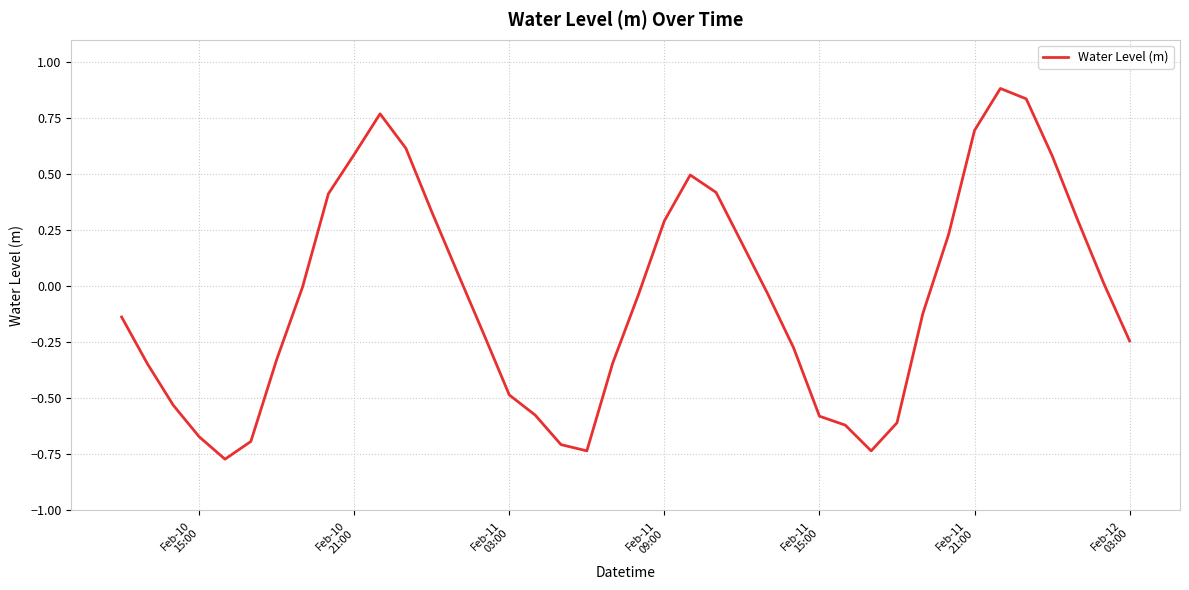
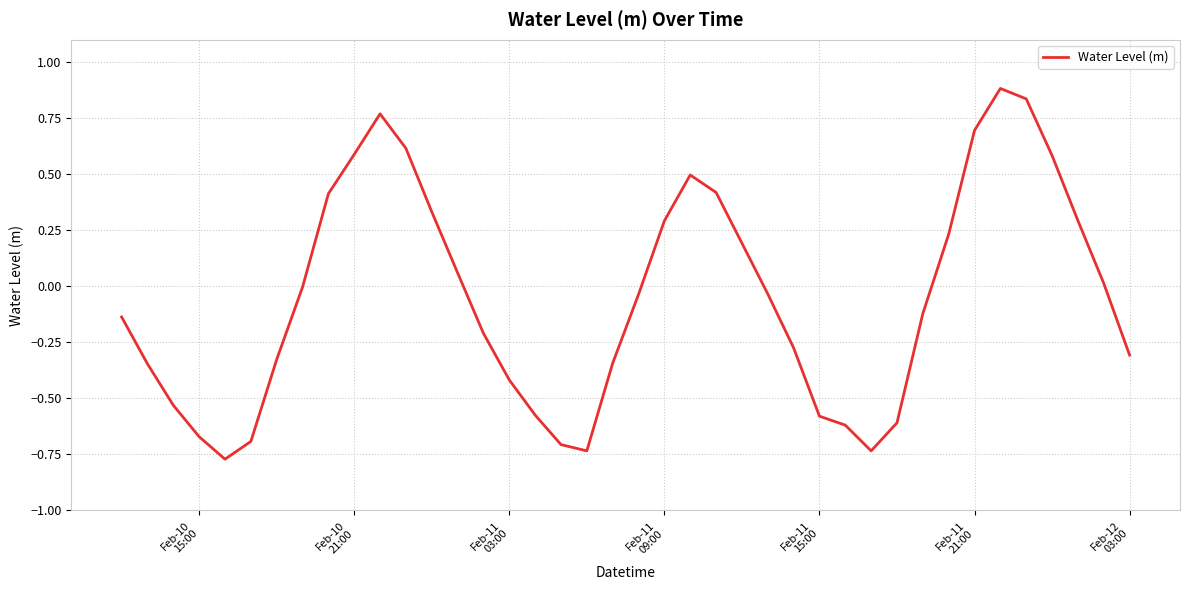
Feb-11 03:00: -0.49 -> -0.42
Feb-12 03:00: -0.24 -> -0.31
